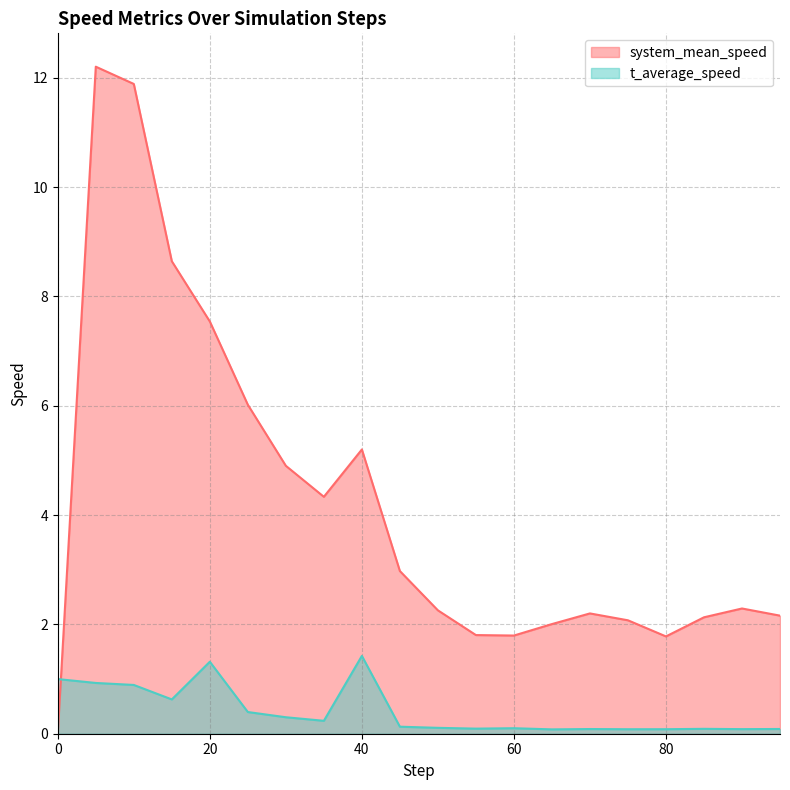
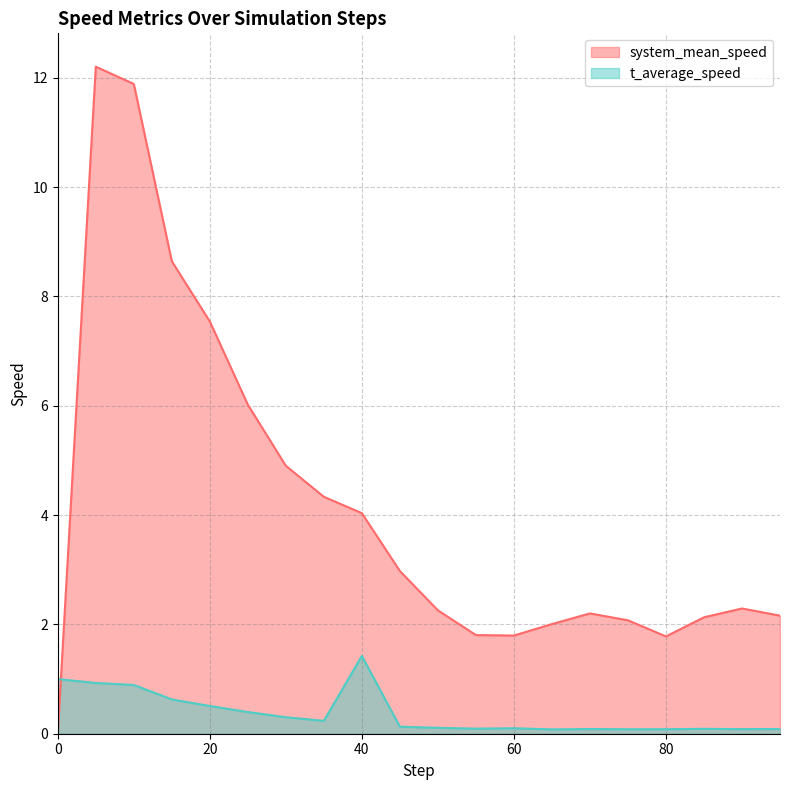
t_average_speed, 20: 1.3 -> 0.5
system_mean_speed, 40: 5.2 -> 4.0
